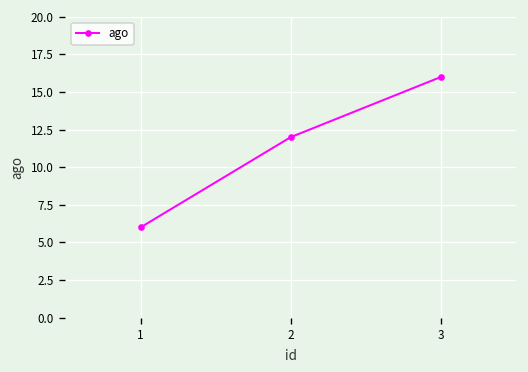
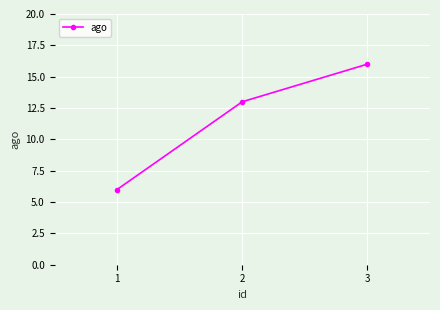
2: 12 -> 13
